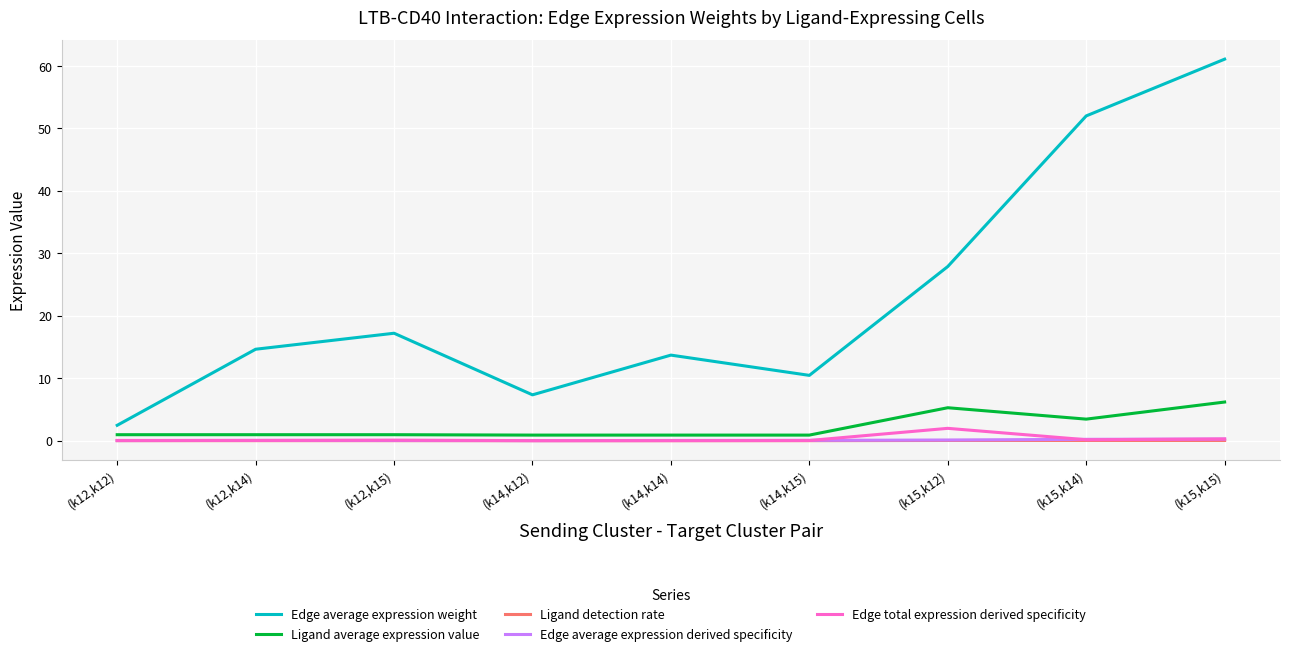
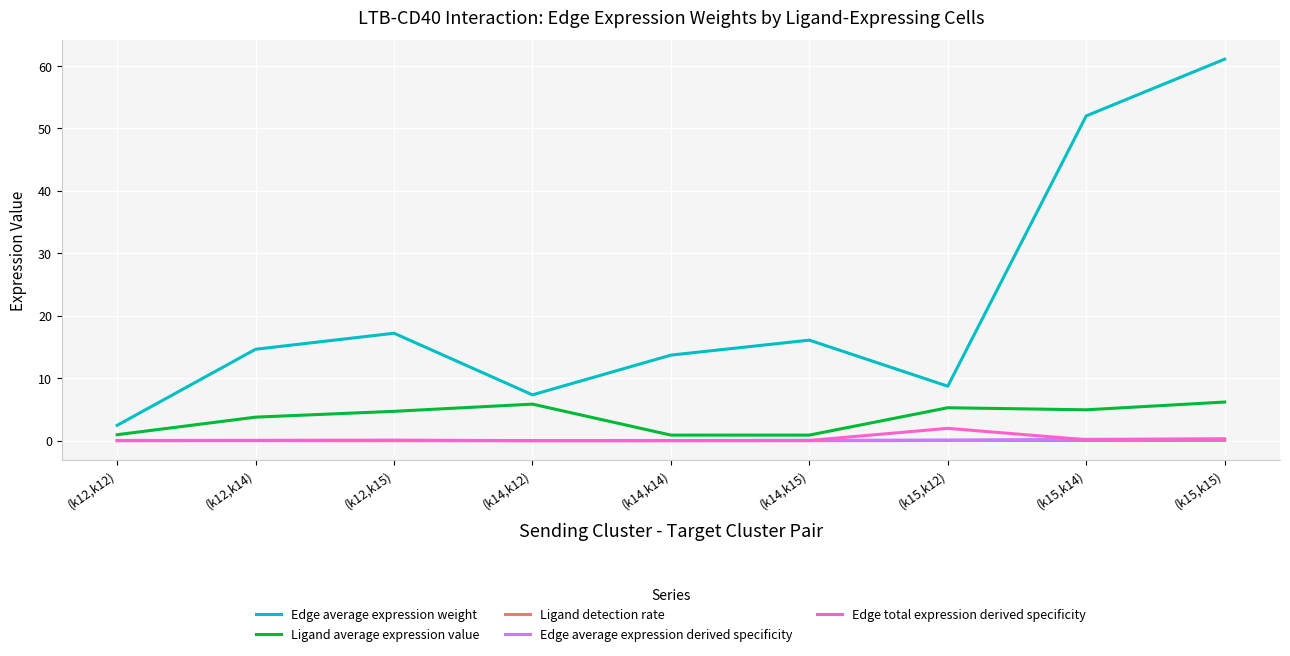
Ligand average expression value, (k12,k14): 1 -> 4
Ligand average expression value, (k12,k15): 1 -> 5
Ligand average expression value, (k14,k12): 1 -> 6
Edge average expression weight, (k14,k15): 10 -> 16
Edge average expression weight, (k15,k12): 28 -> 9
Ligand average expression value, (k15,k14): 3 -> 5
